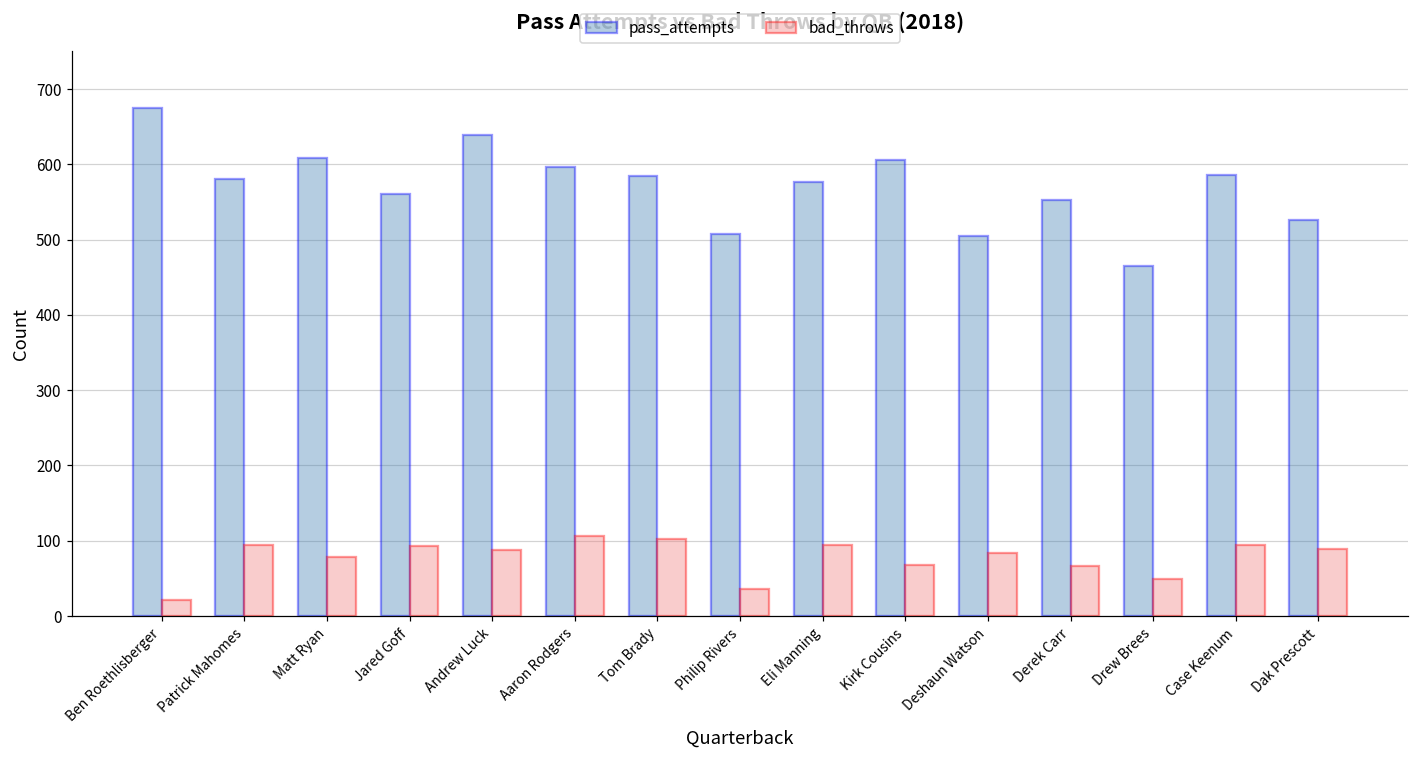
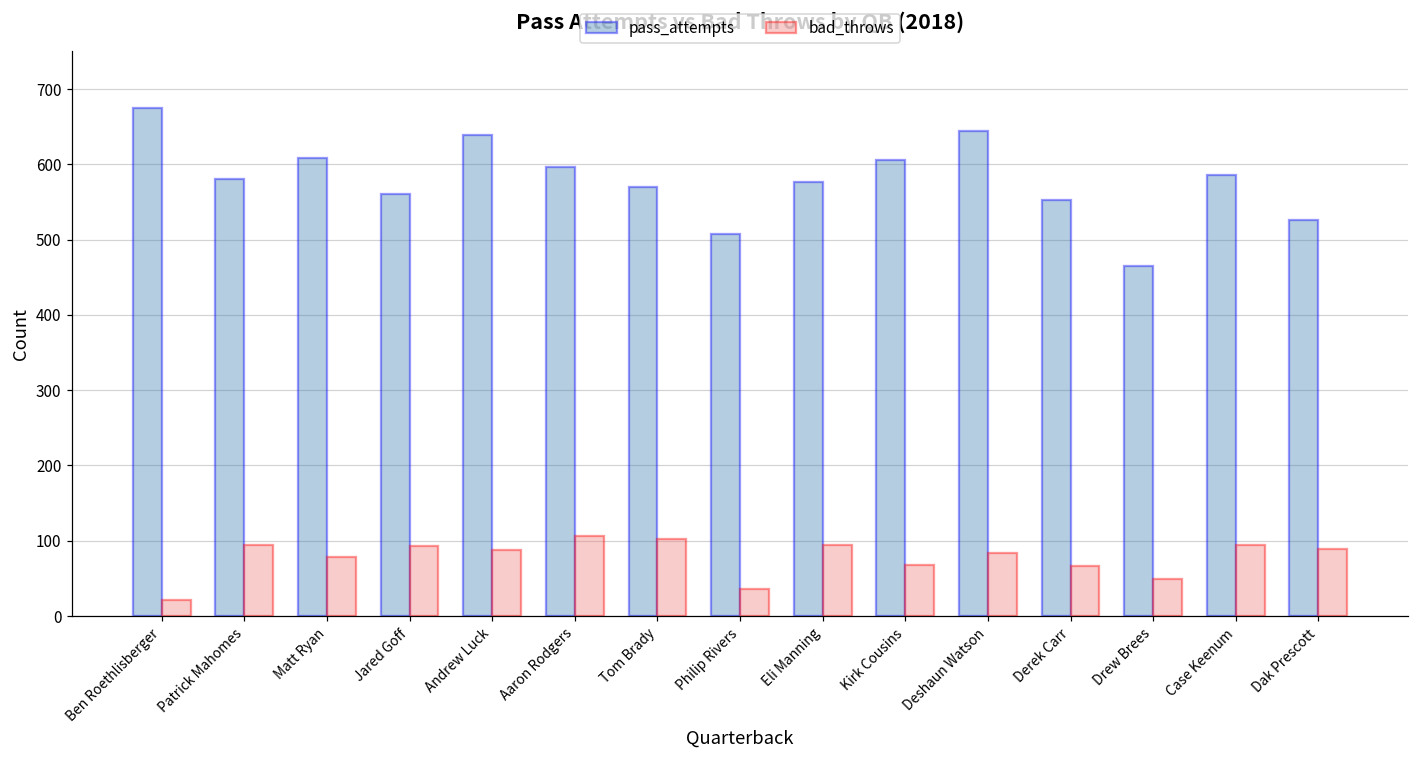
pass_attempts, Tom Brady: 590 -> 570
pass_attempts, Deshaun Watson: 510 -> 650
